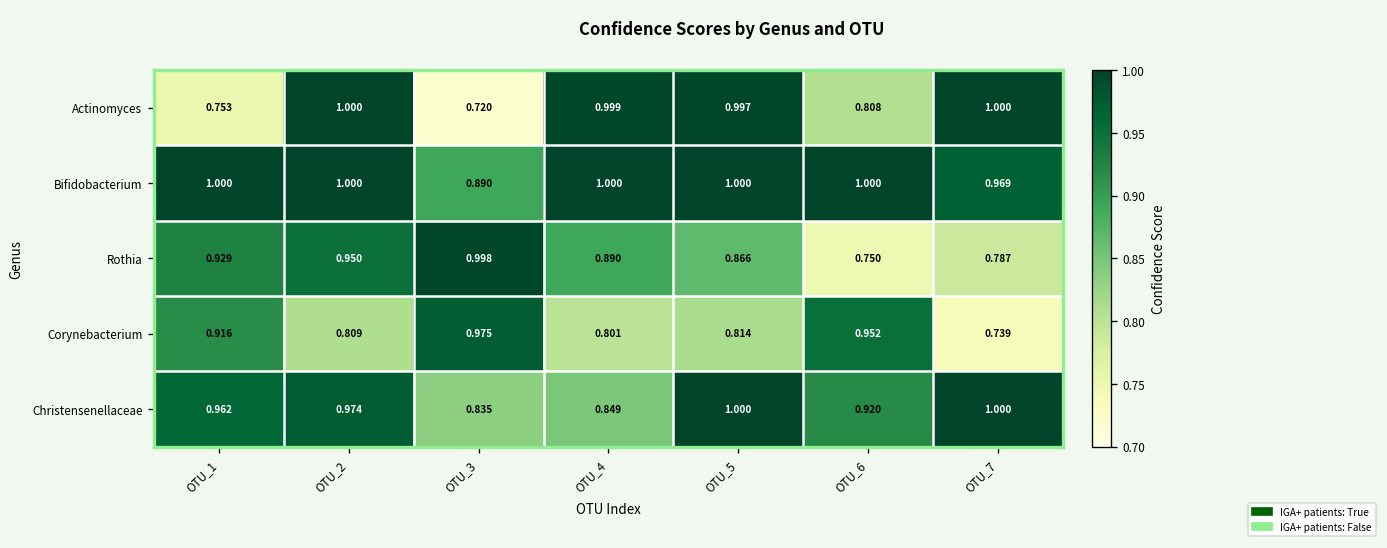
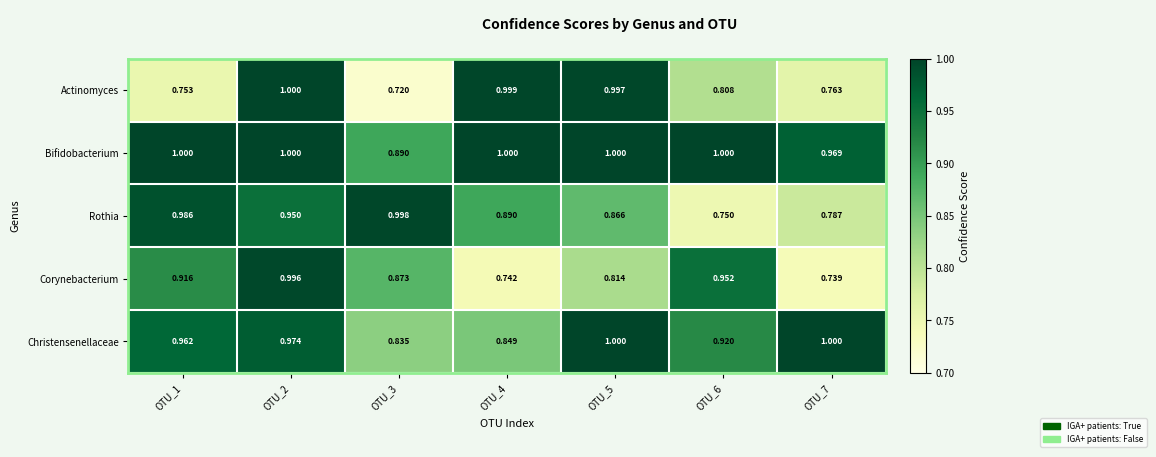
Actinomyces, OTU_7: 1.000 -> 0.763
Rothia, OTU_1: 0.929 -> 0.986
Corynebacterium, OTU_2: 0.809 -> 0.996
Corynebacterium, OTU_3: 0.975 -> 0.873
Corynebacterium, OTU_4: 0.801 -> 0.742
